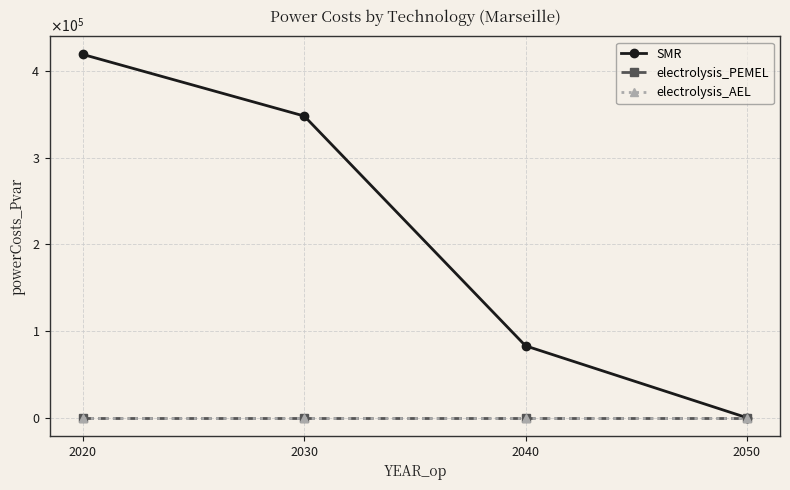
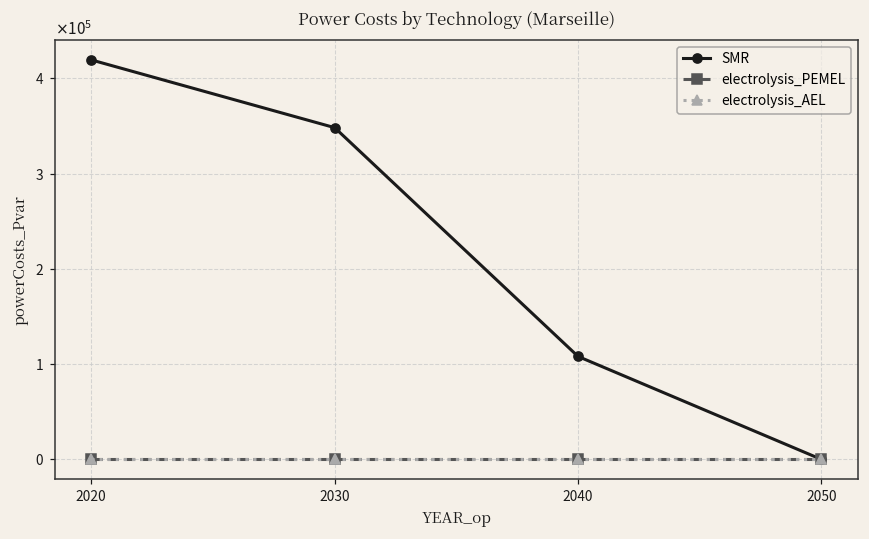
SMR, 2040: 80000 -> 110000
